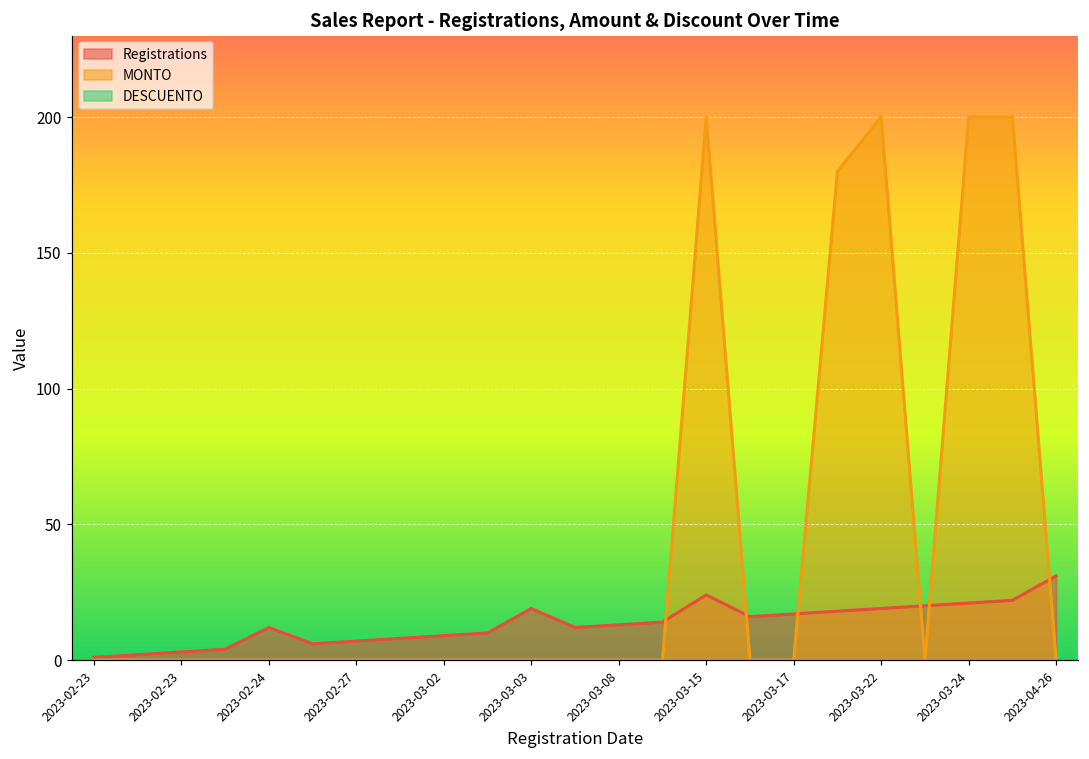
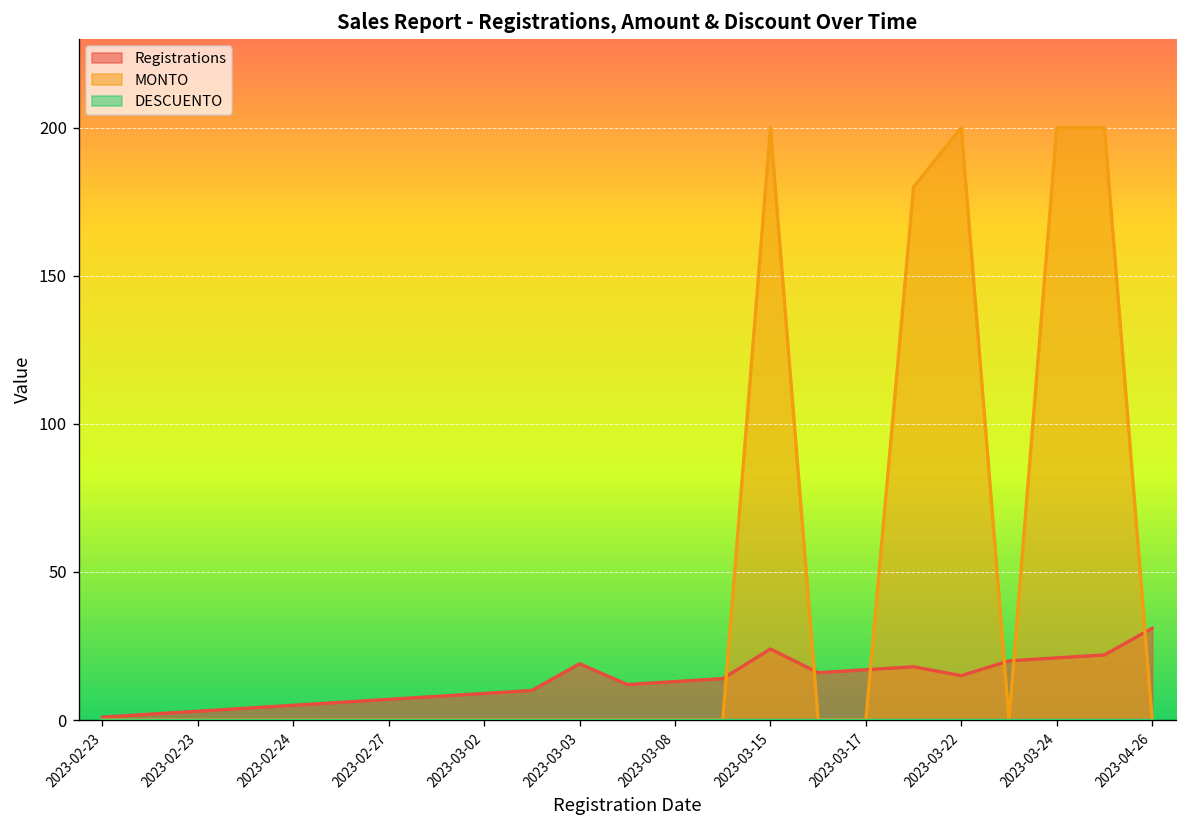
Registrations, 2023-02-24: 12 -> 5
Registrations, 2023-03-22: 19 -> 15
